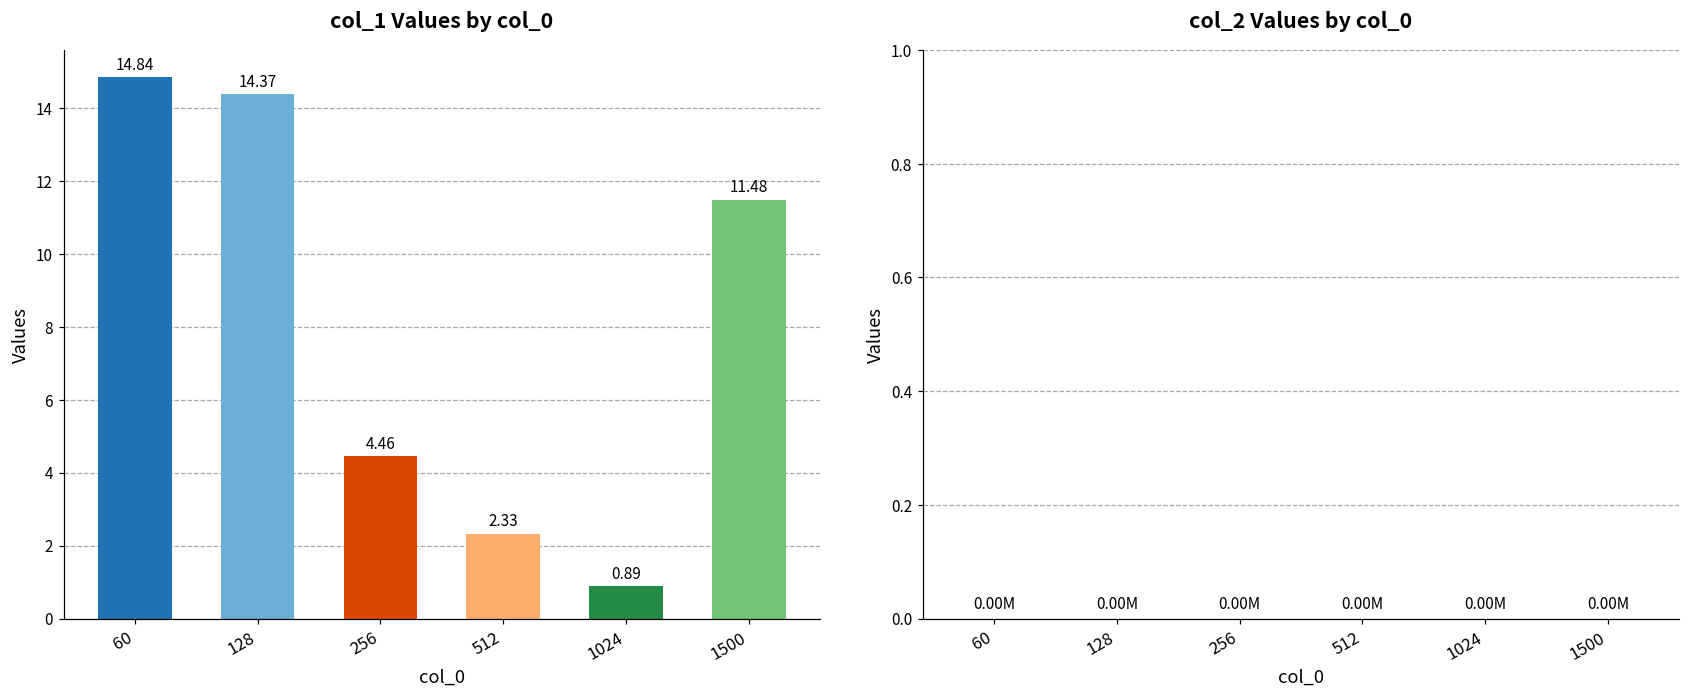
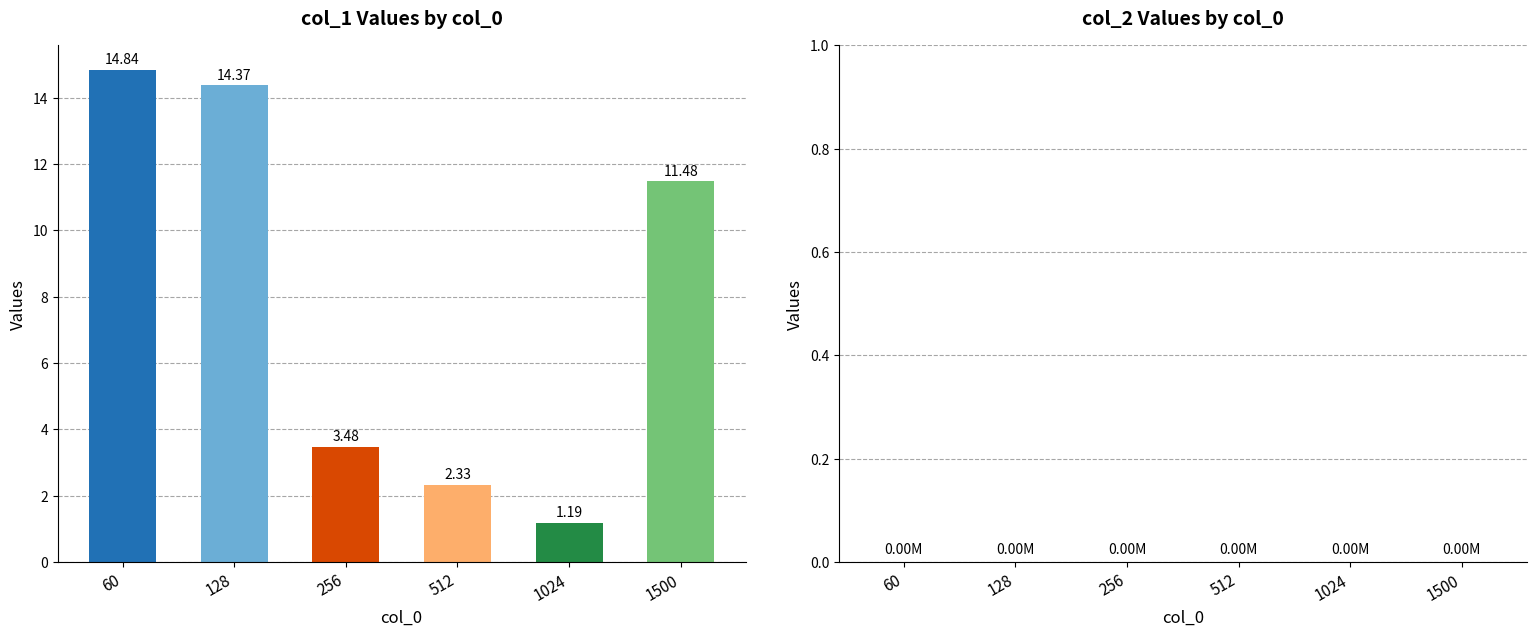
col_1 Values by col_0, 256: 4.46 -> 3.48
col_1 Values by col_0, 1024: 0.89 -> 1.19
